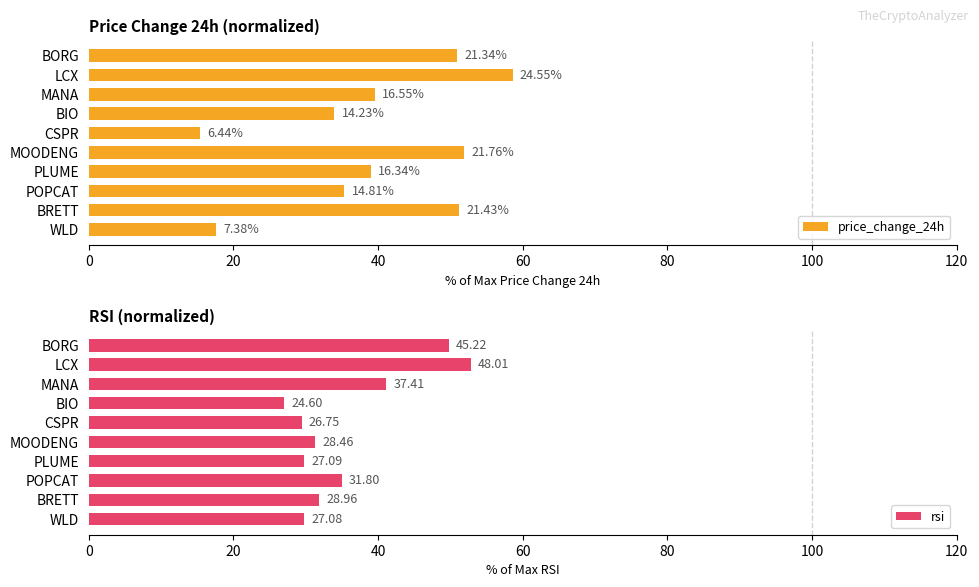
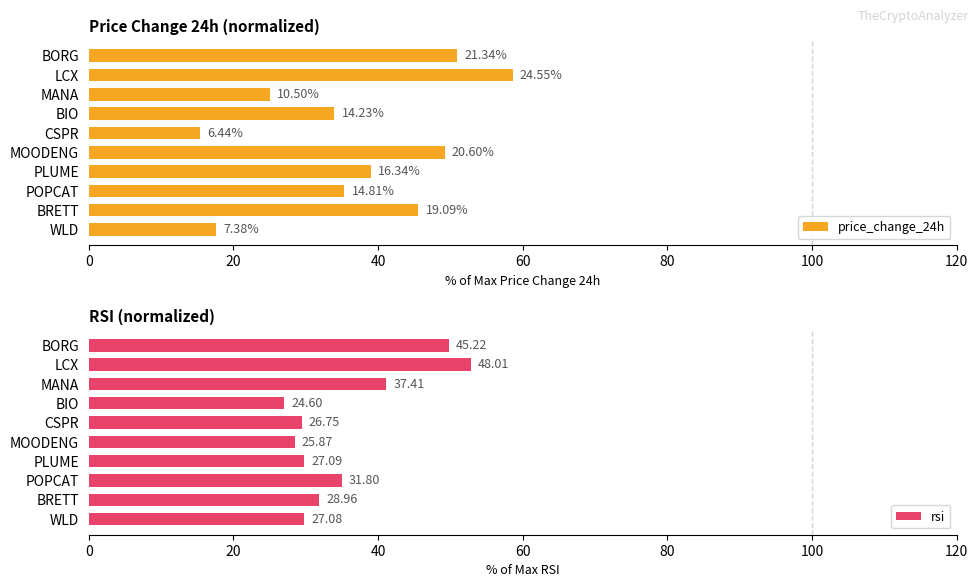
Price Change 24h (normalized), MANA: 16.55% -> 10.50%
Price Change 24h (normalized), MOODENG: 21.76% -> 20.60%
Price Change 24h (normalized), BRETT: 21.43% -> 19.09%
RSI (normalized), MOODENG: 28.46 -> 25.87
